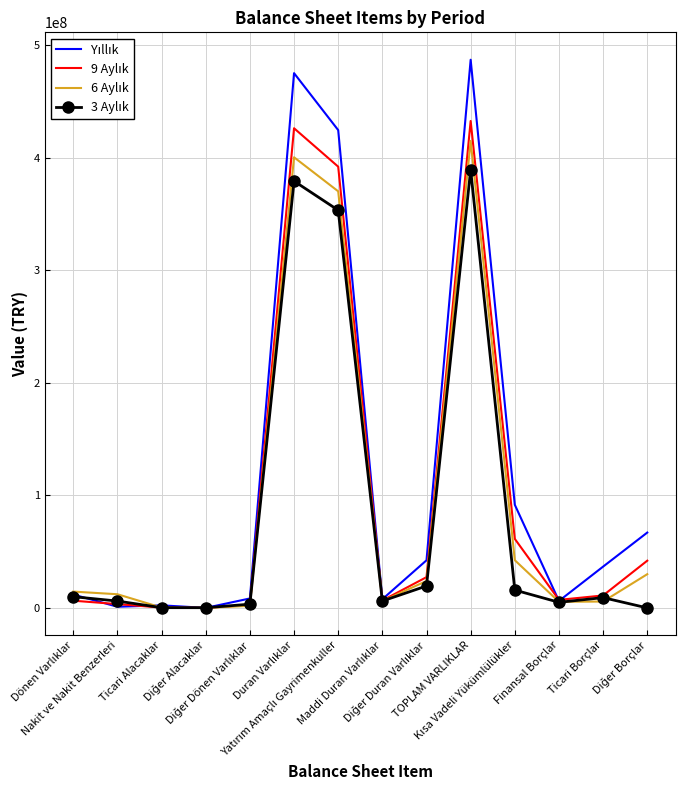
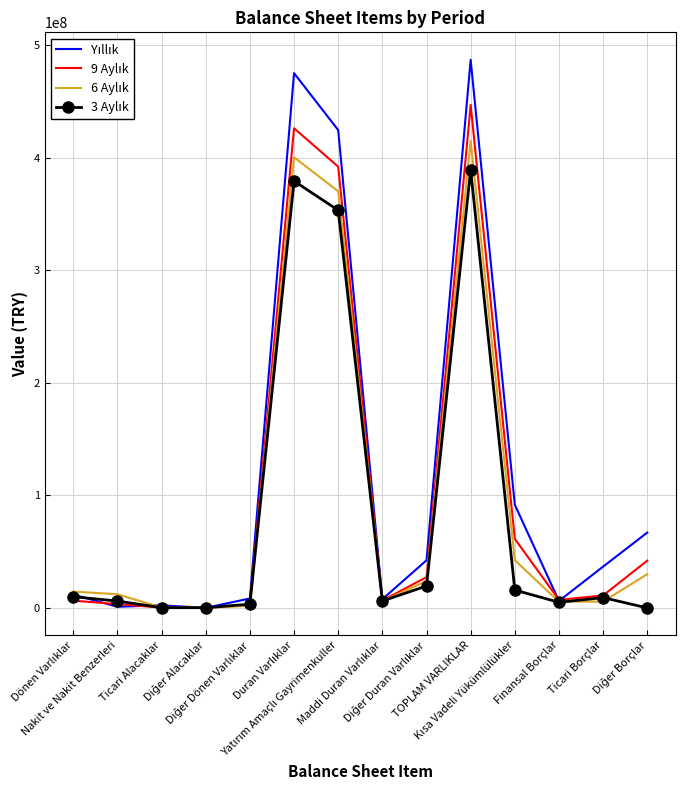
9 Aylık, TOPLAM VARLIKLAR: 433000000 -> 447000000
